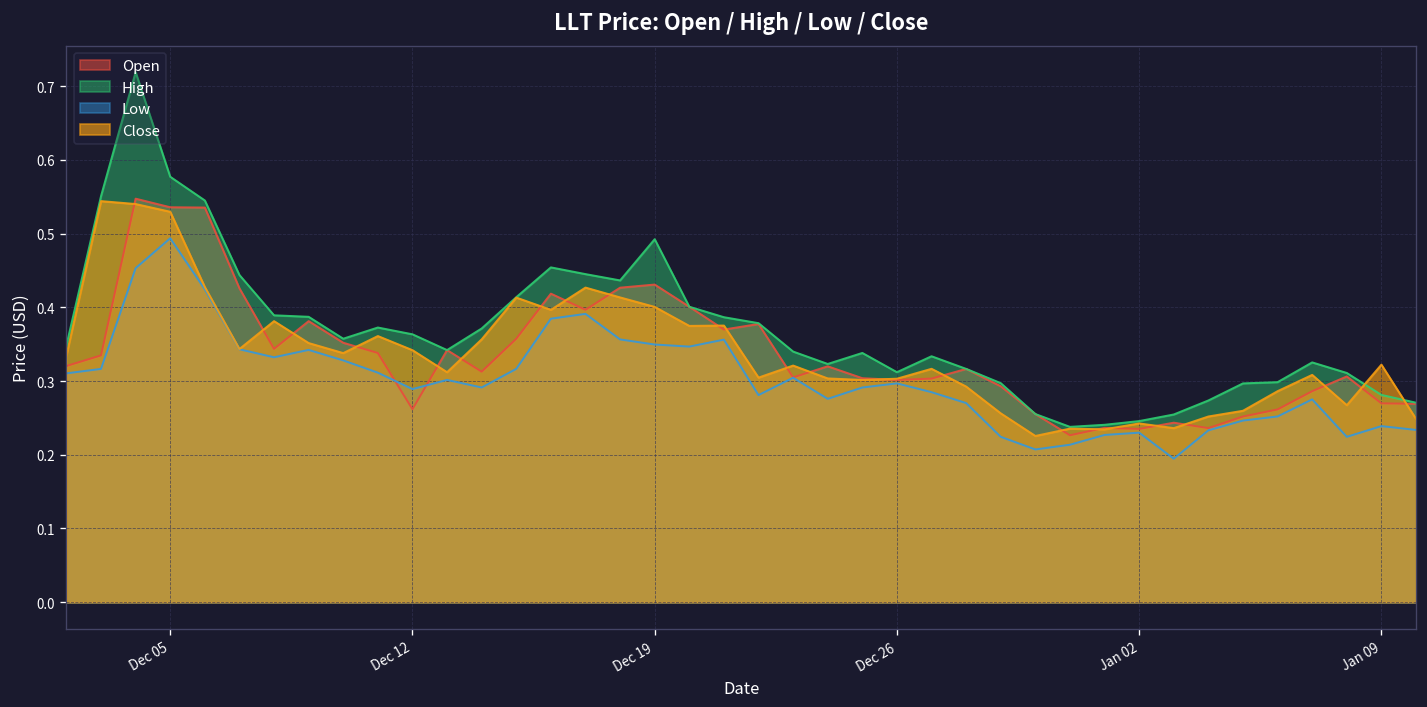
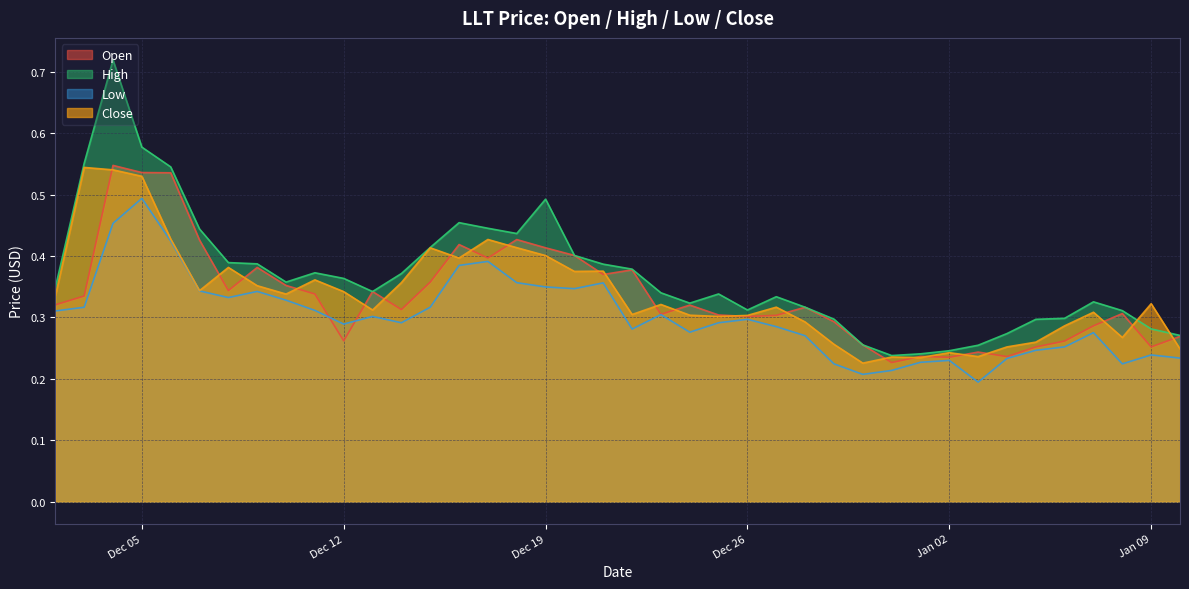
Open, Dec 19: 0.43 -> 0.41
Open, Jan 09: 0.27 -> 0.25
